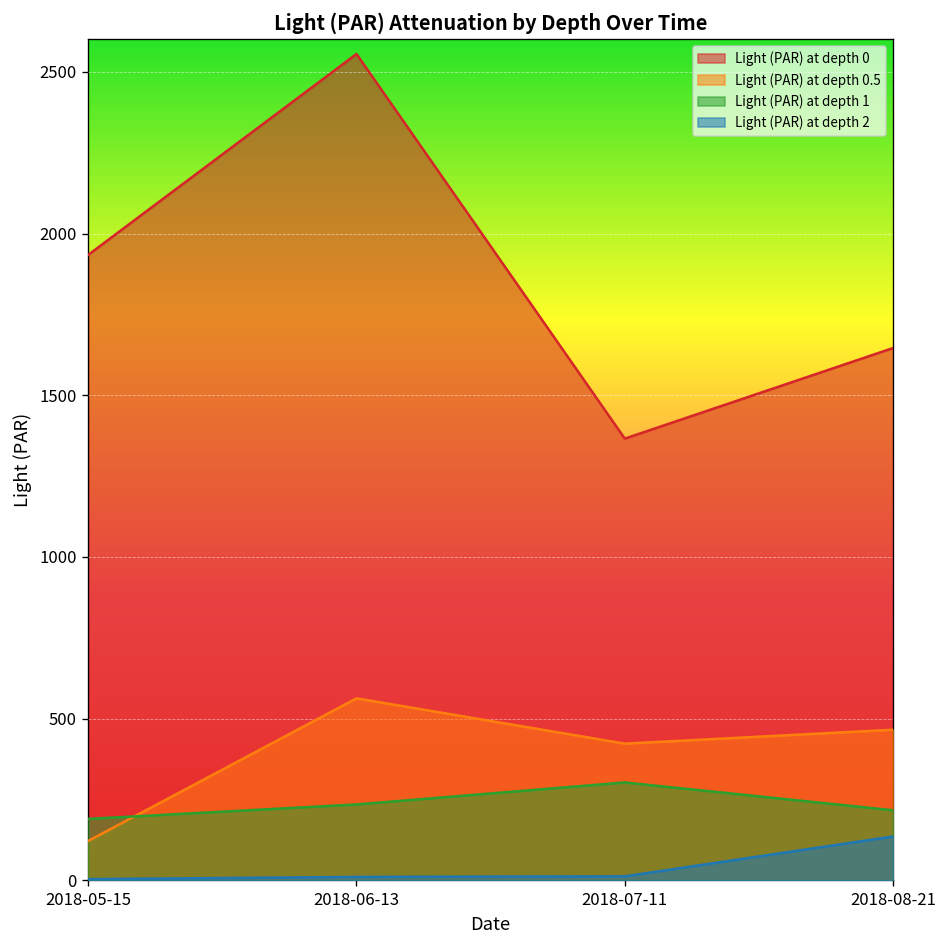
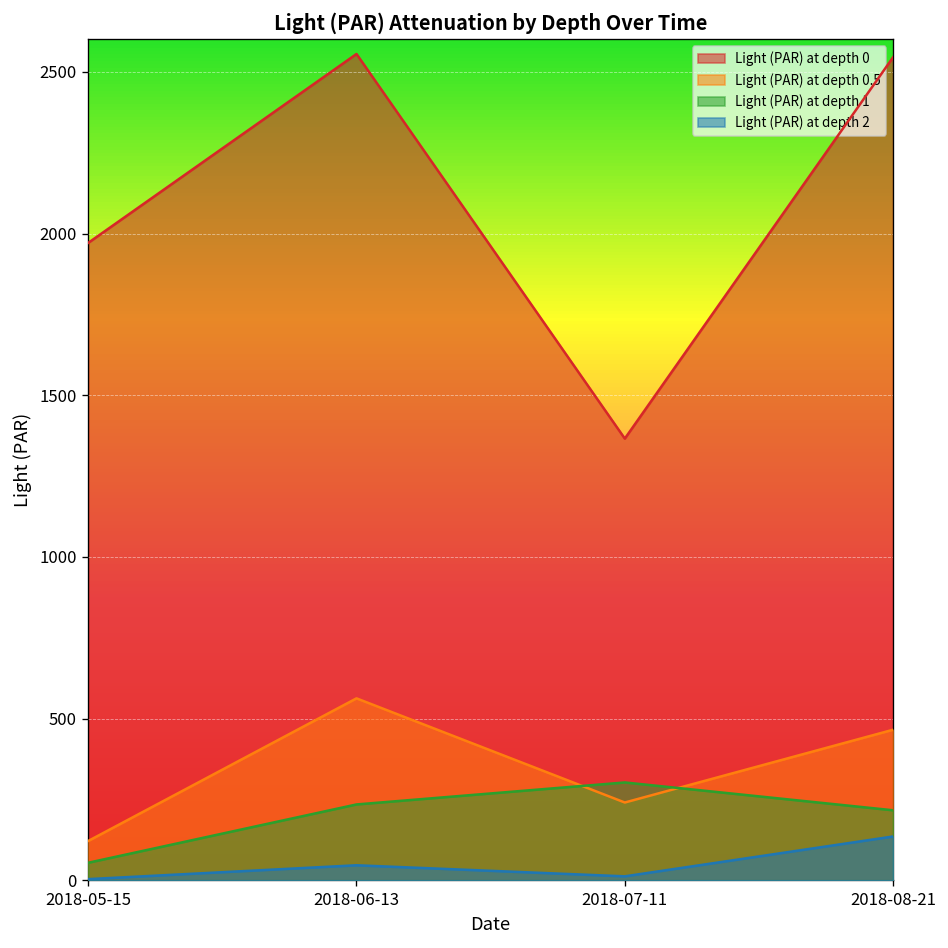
Light (PAR) at depth 0, 2018-05-15: 1930 -> 1970
Light (PAR) at depth 1, 2018-05-15: 190 -> 50
Light (PAR) at depth 2, 2018-06-13: 10 -> 50
Light (PAR) at depth 0.5, 2018-07-11: 420 -> 240
Light (PAR) at depth 0, 2018-08-21: 1650 -> 2550
